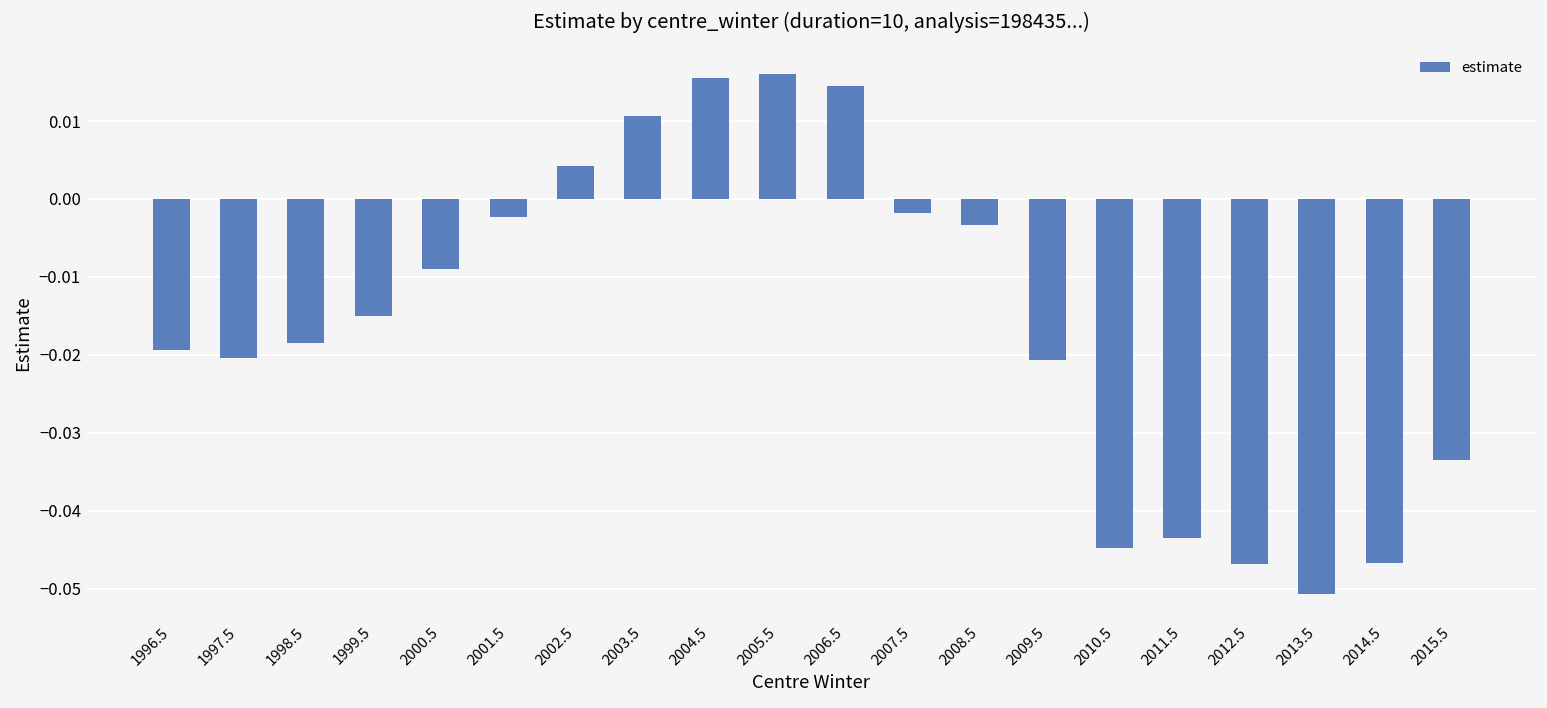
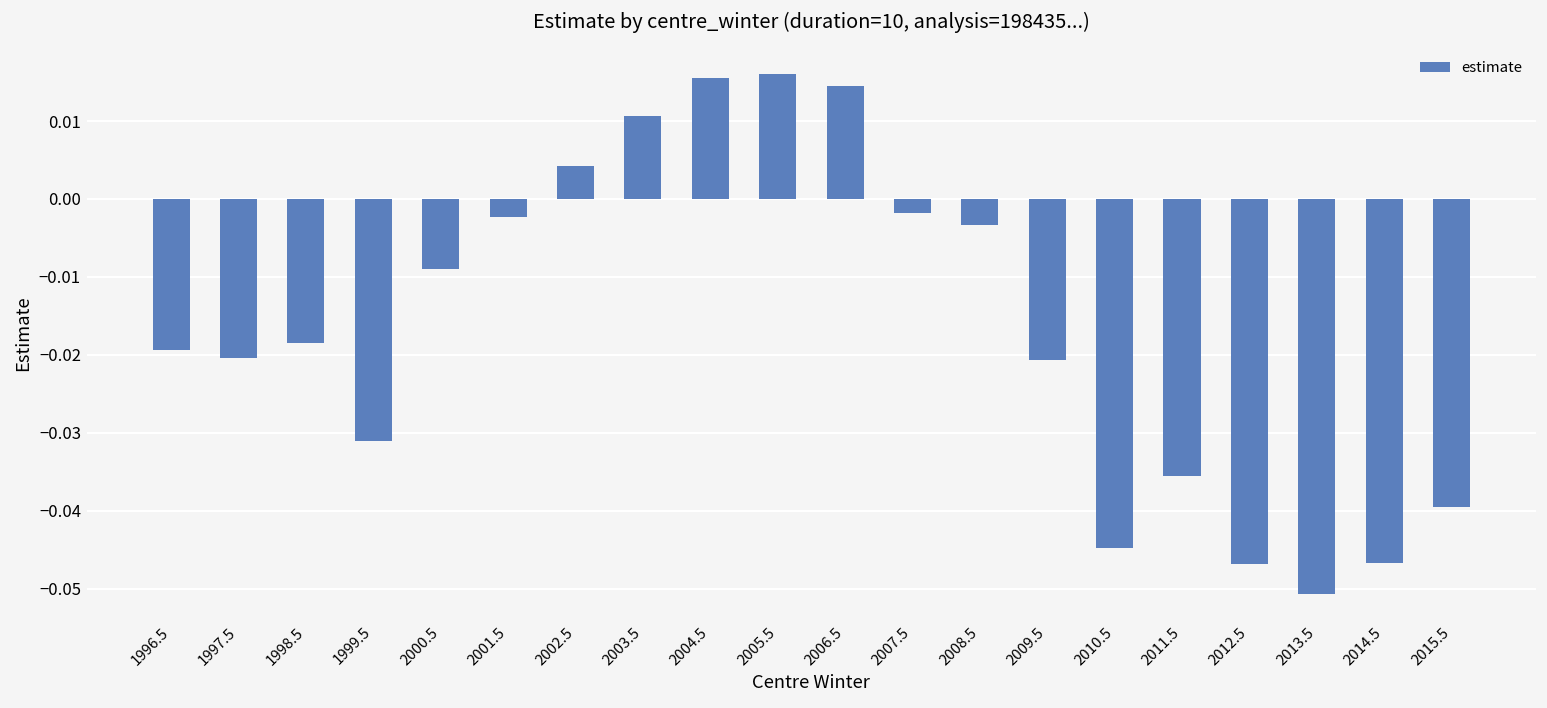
1999.5: -0.015 -> -0.031
2011.5: -0.043 -> -0.036
2015.5: -0.033 -> -0.039
